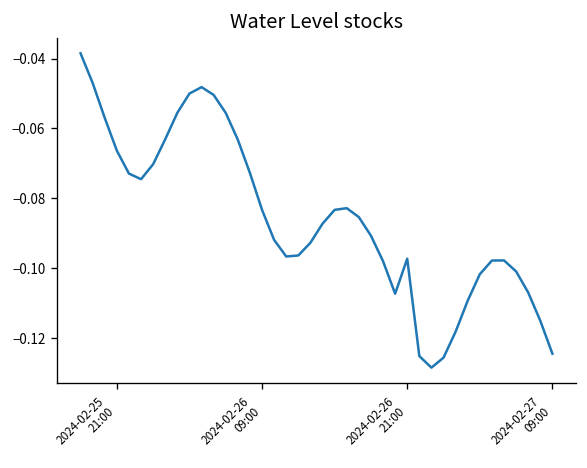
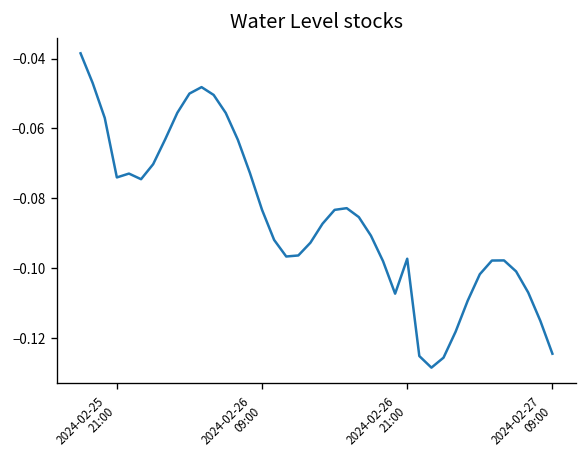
2024-02-25 21:00: -0.066 -> -0.074
